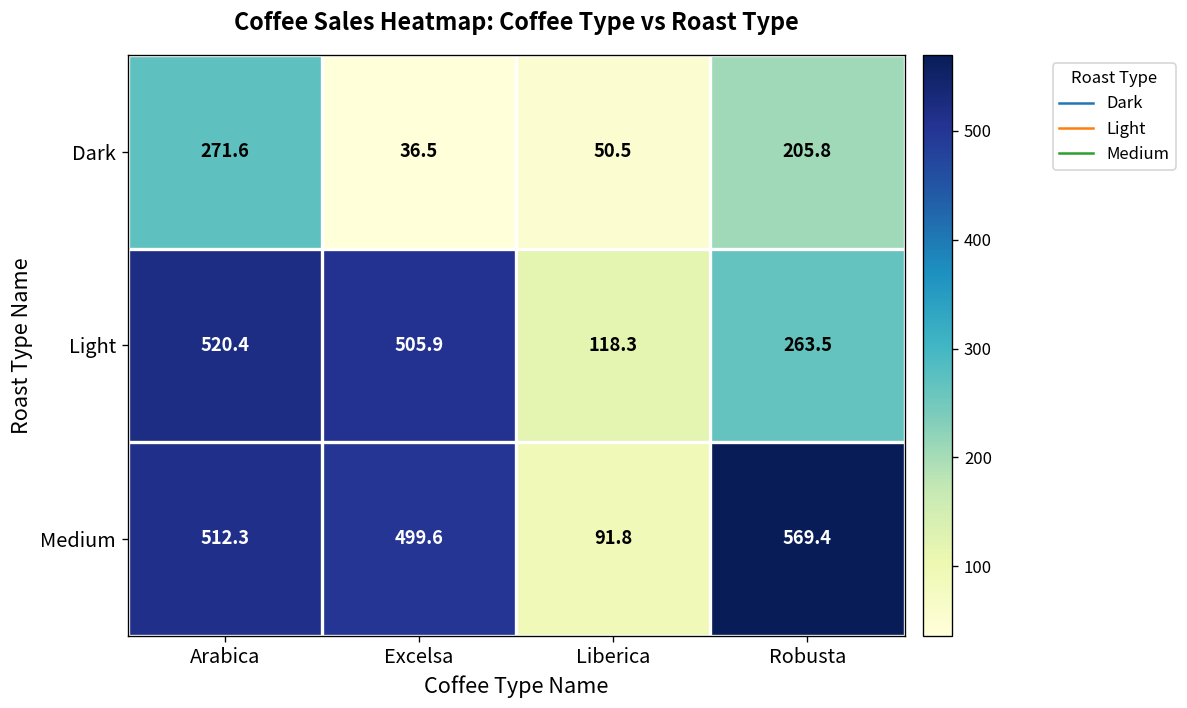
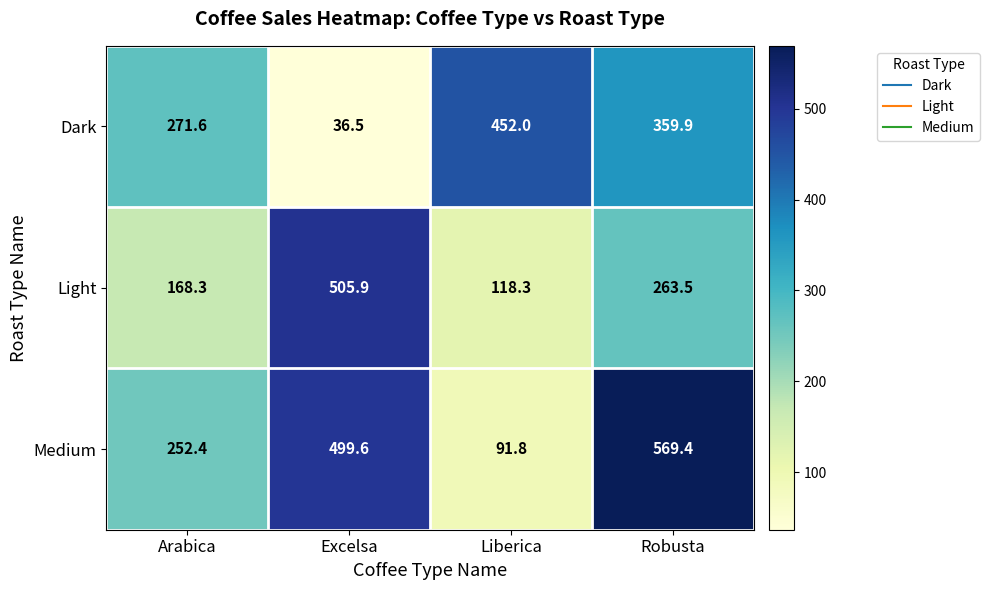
Dark, Liberica: 50.5 -> 452.0
Dark, Robusta: 205.8 -> 359.9
Light, Arabica: 520.4 -> 168.3
Medium, Arabica: 512.3 -> 252.4
